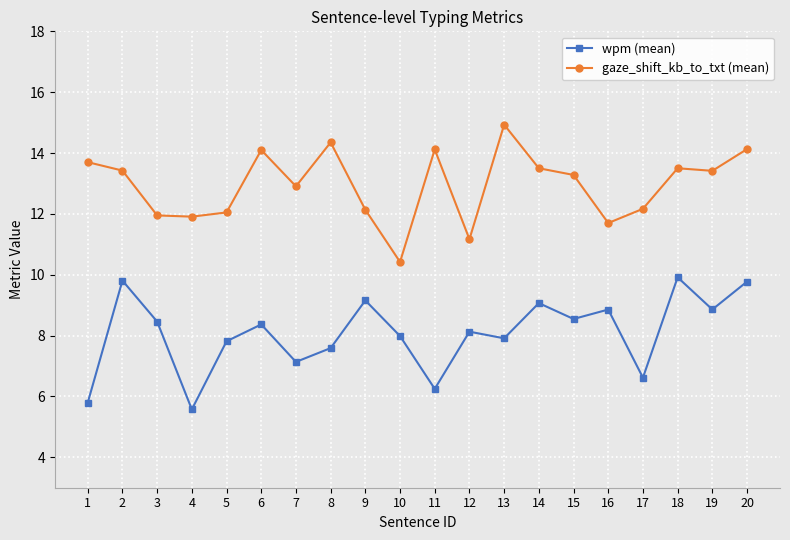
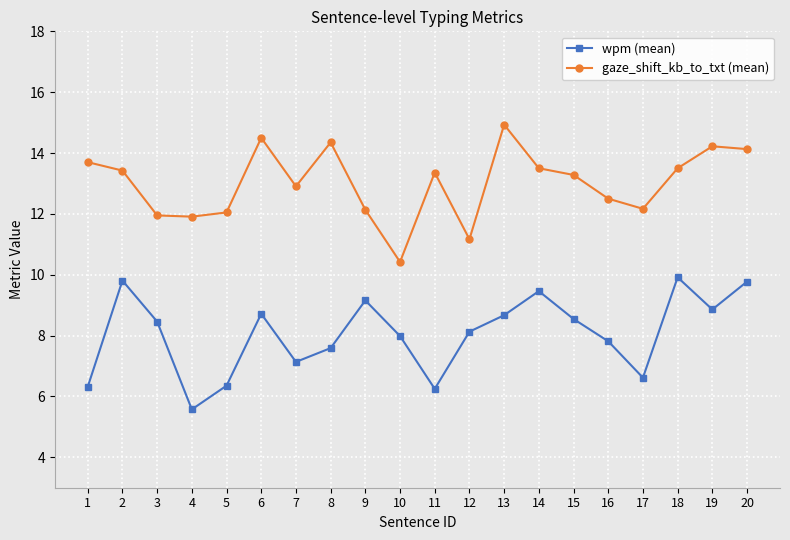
wpm (mean), 1: 5.8 -> 6.3
wpm (mean), 5: 7.8 -> 6.4
wpm (mean), 6: 8.4 -> 8.7
gaze_shift_kb_to_txt (mean), 6: 14.1 -> 14.5
gaze_shift_kb_to_txt (mean), 11: 14.1 -> 13.4
wpm (mean), 13: 7.9 -> 8.7
wpm (mean), 14: 9.1 -> 9.5
wpm (mean), 16: 8.9 -> 7.8
gaze_shift_kb_to_txt (mean), 16: 11.7 -> 12.5
gaze_shift_kb_to_txt (mean), 19: 13.4 -> 14.2
